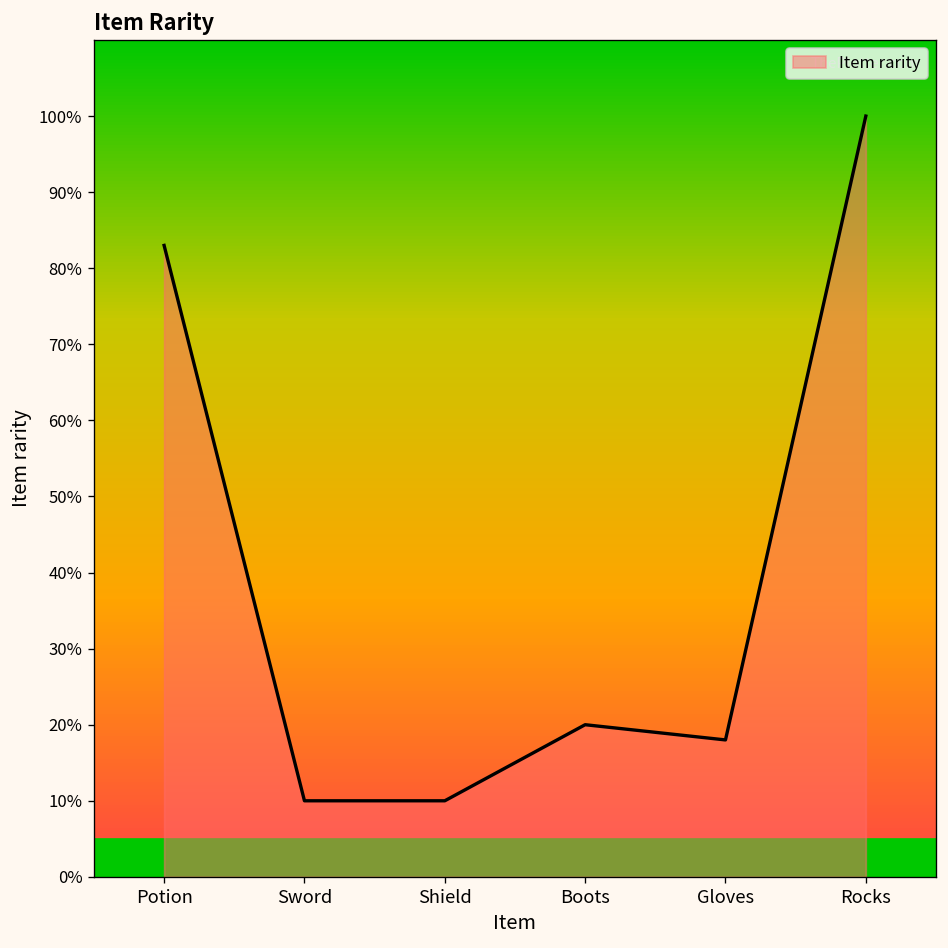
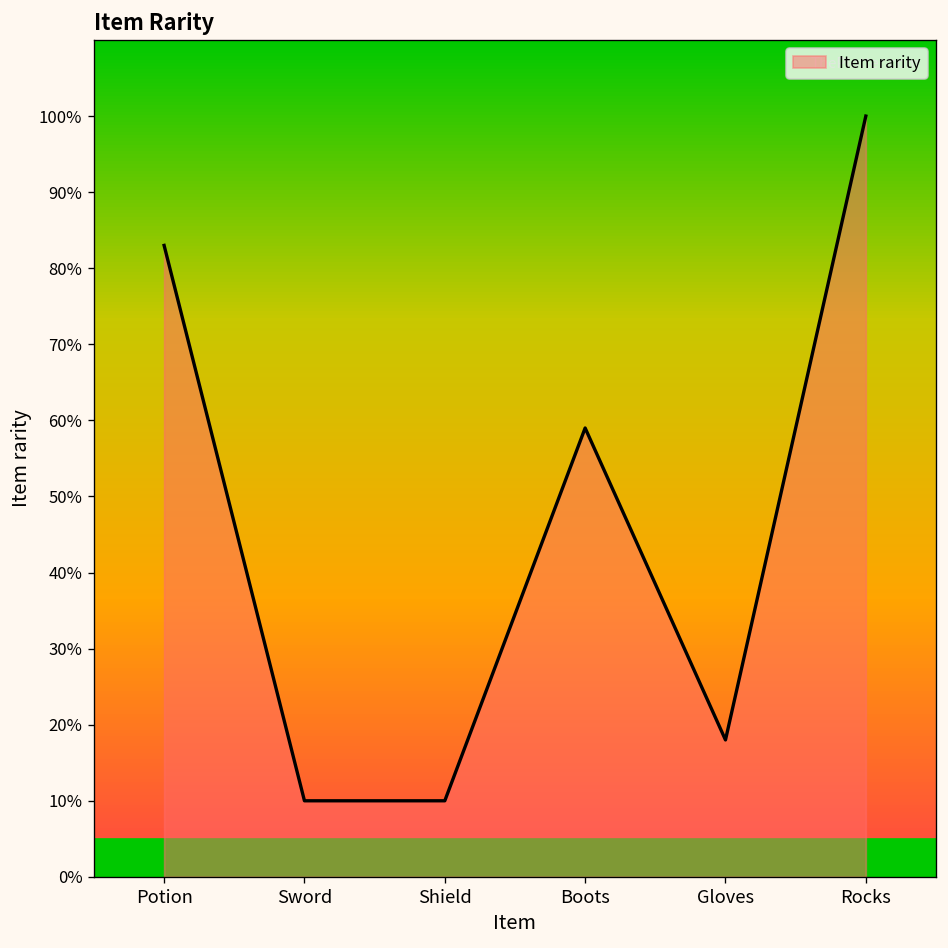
Boots: 20% -> 59%
